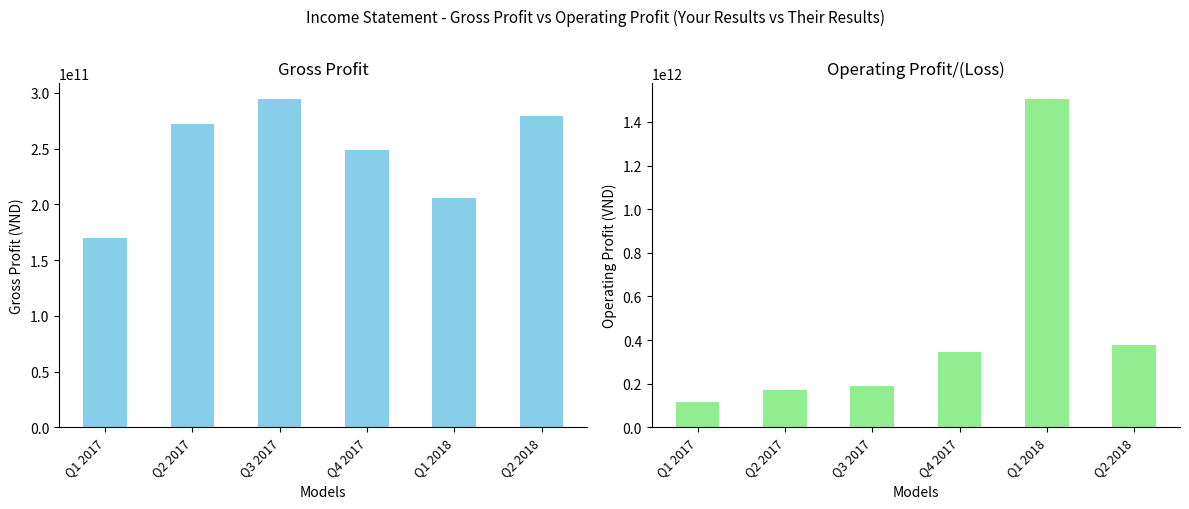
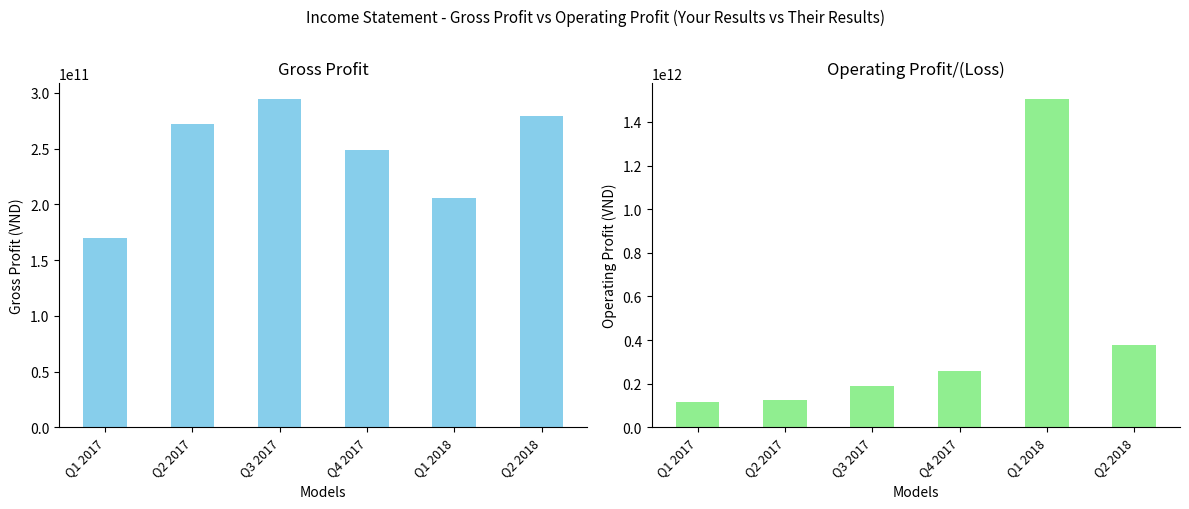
Operating Profit/(Loss), Q2 2017: 170000000000 -> 130000000000
Operating Profit/(Loss), Q4 2017: 350000000000 -> 260000000000
